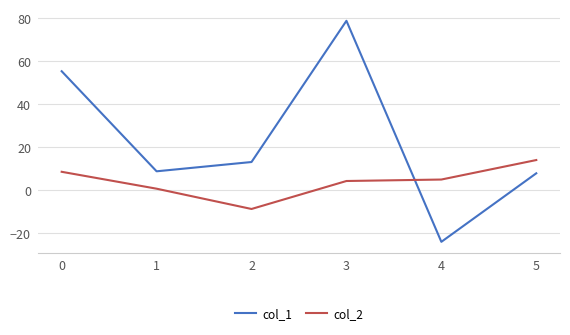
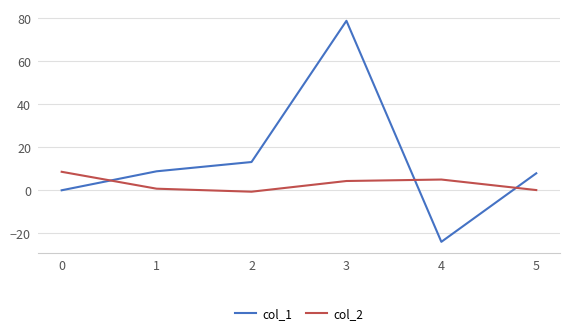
col_1, 0: 55 -> 0
col_2, 2: -9 -> -1
col_2, 5: 14 -> 0
